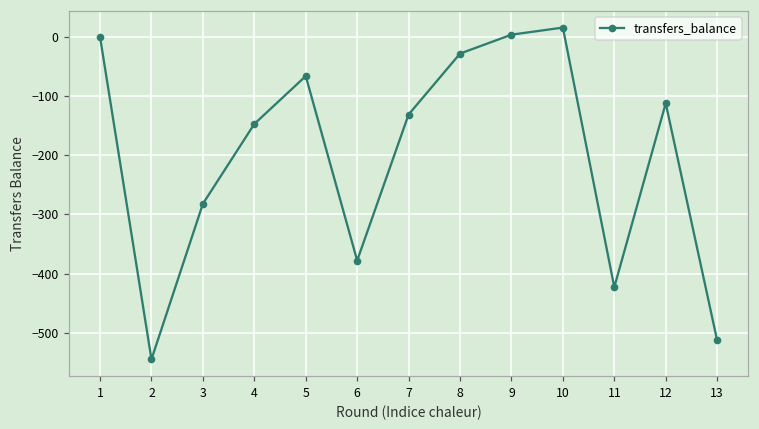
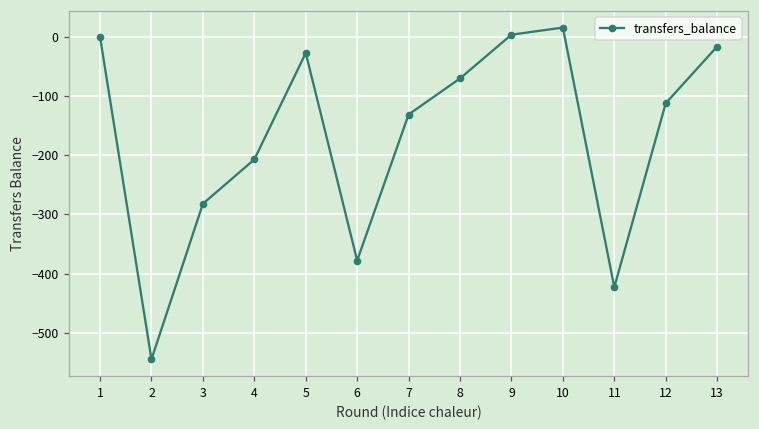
4: -150 -> -210
5: -70 -> -30
8: -30 -> -70
13: -510 -> -20
